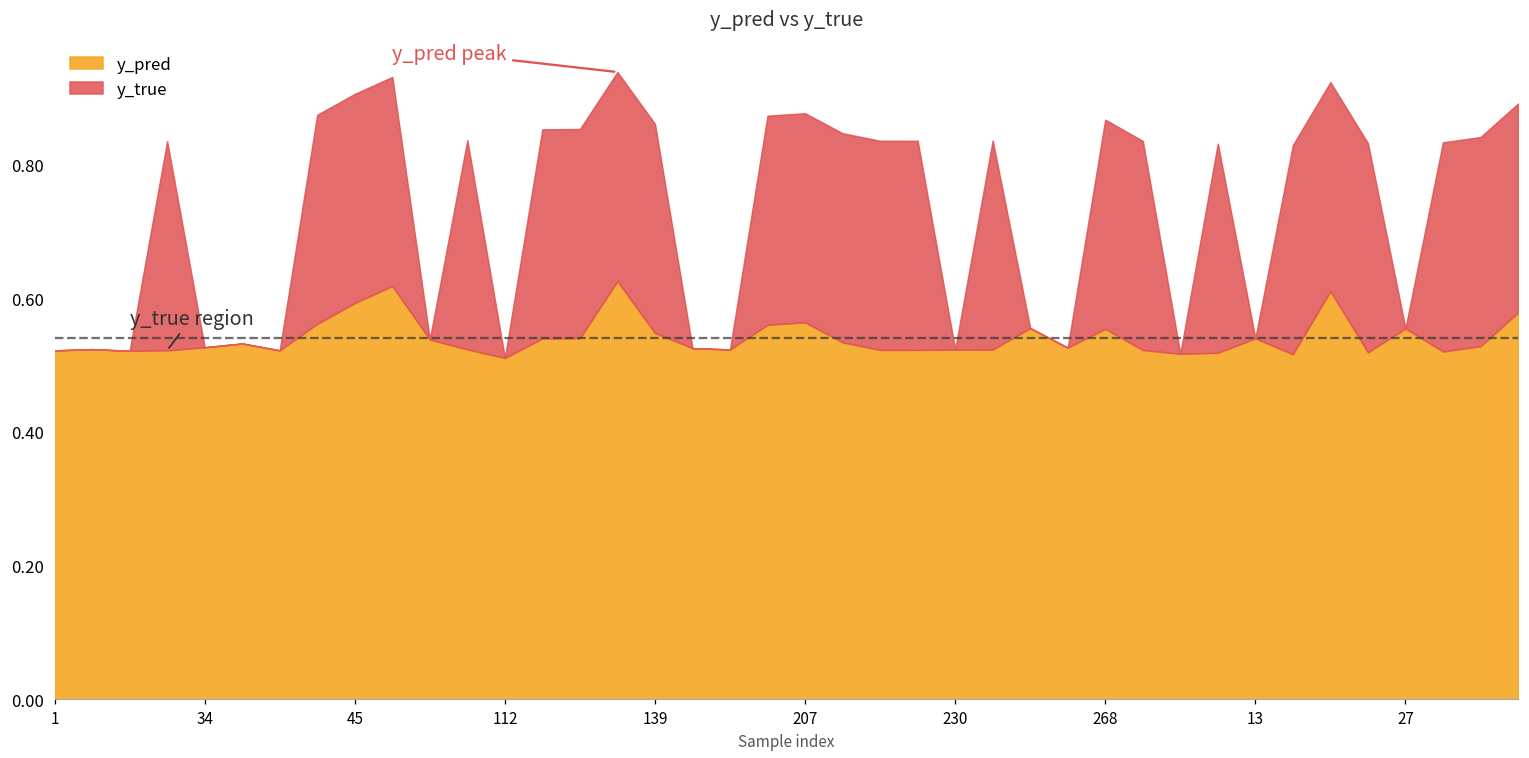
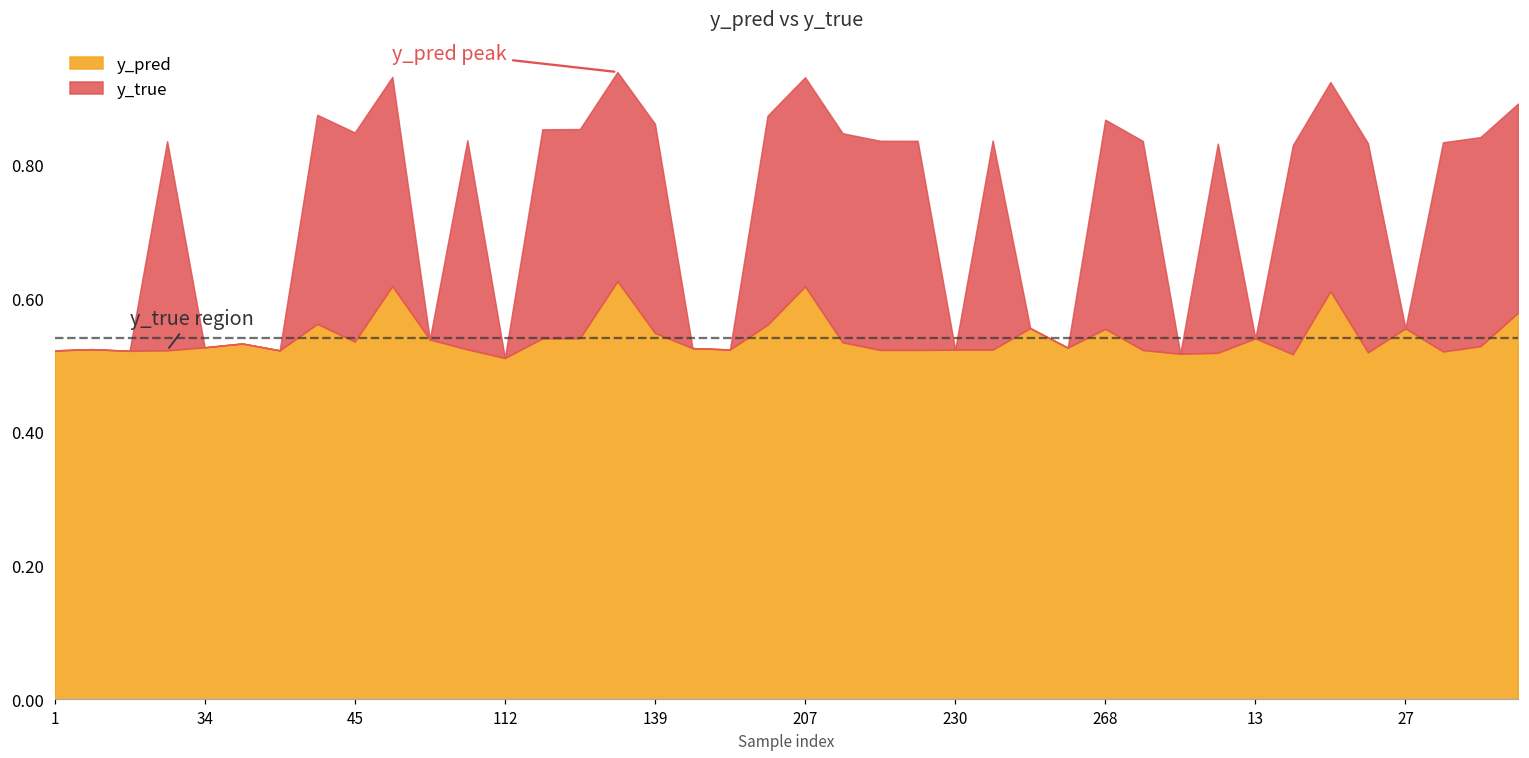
y_pred, 45: 0.59 -> 0.53
y_pred, 207: 0.56 -> 0.62
